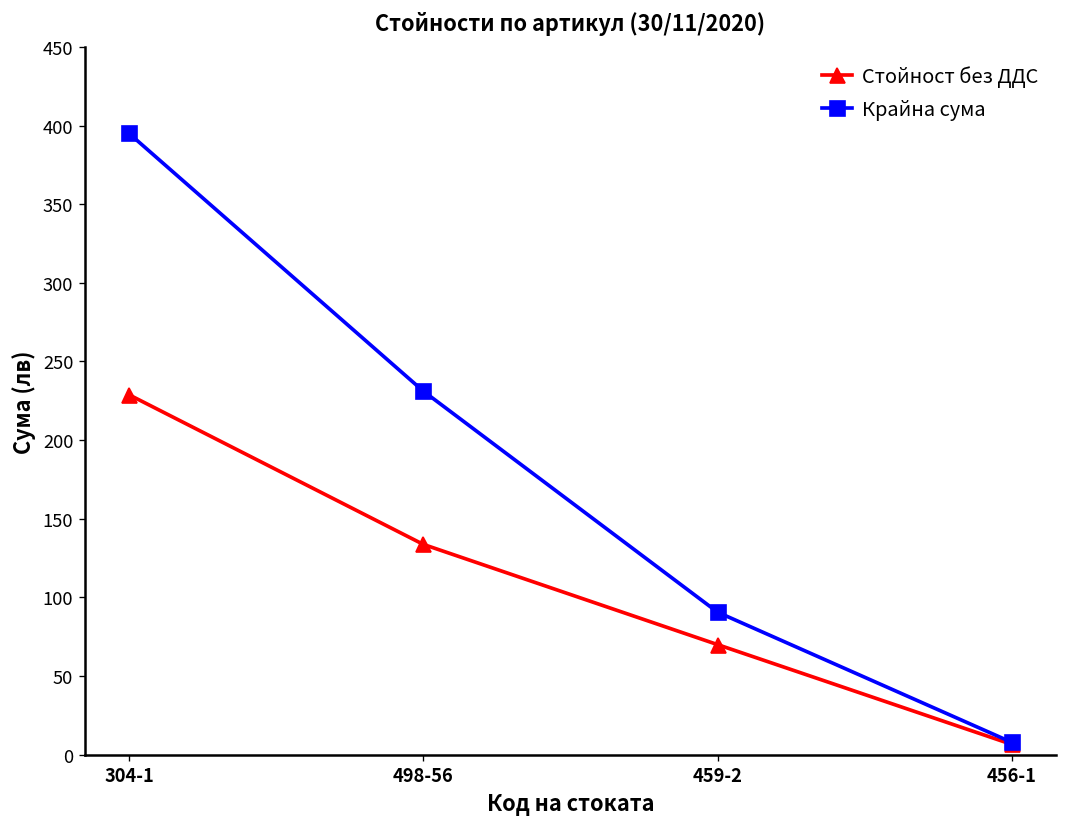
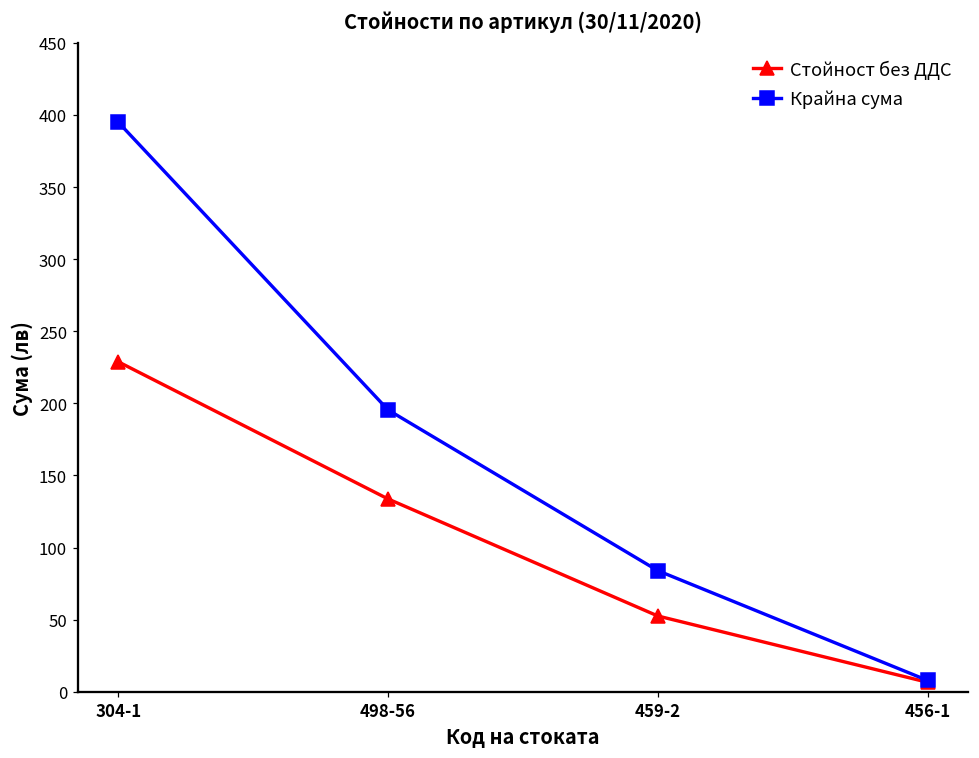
Крайна сума, 498-56: 231 -> 195
Стойност без ДДС, 459-2: 70 -> 53
Крайна сума, 459-2: 91 -> 84
